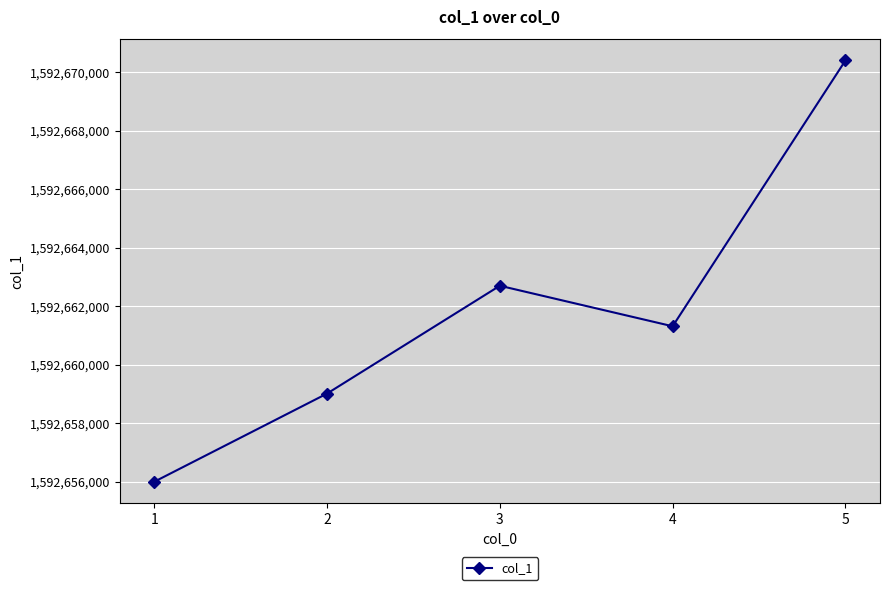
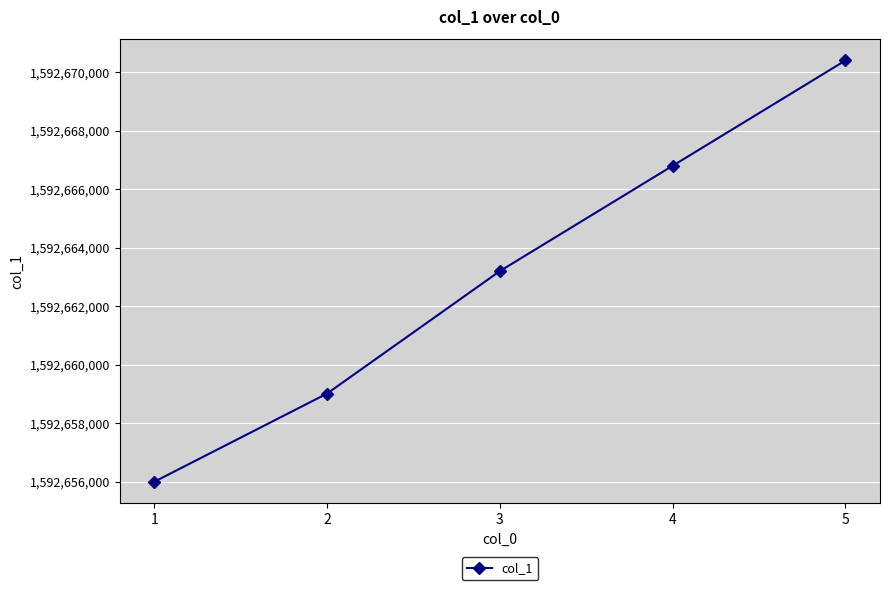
3: 1,592,662,700 -> 1,592,663,200
4: 1,592,661,300 -> 1,592,666,800
